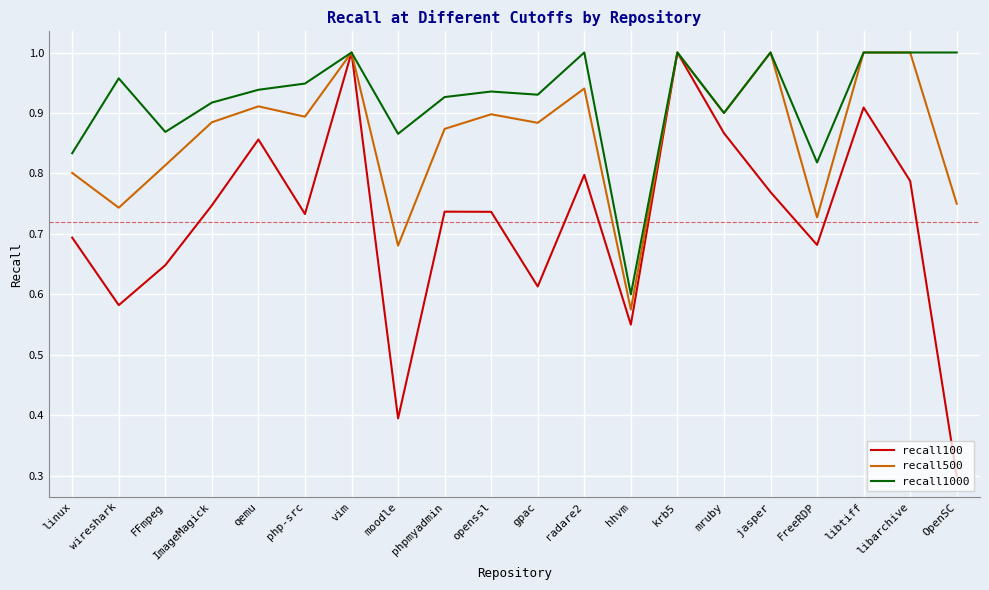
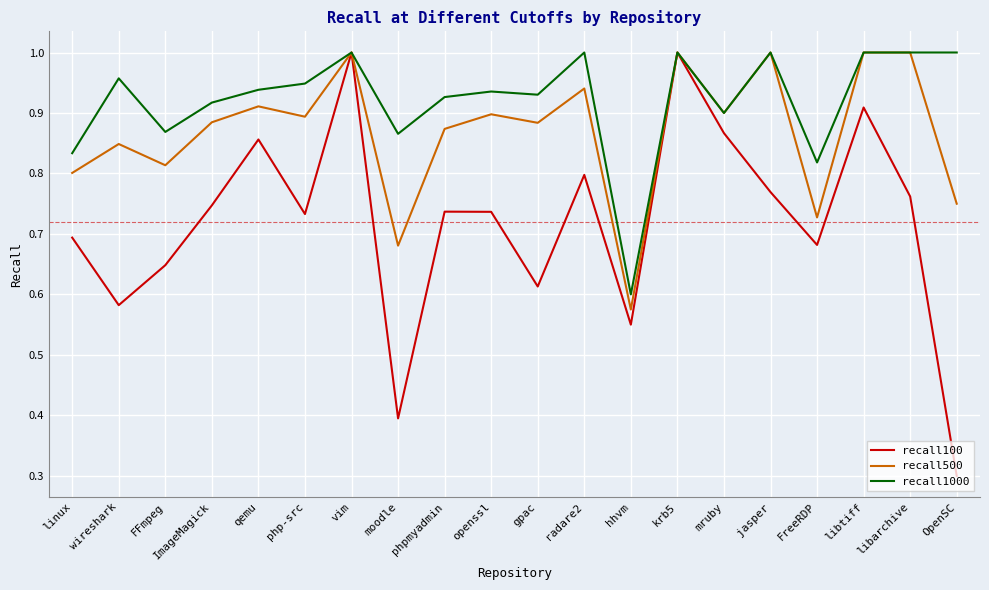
recall500, wireshark: 0.74 -> 0.85
recall100, libarchive: 0.79 -> 0.76
